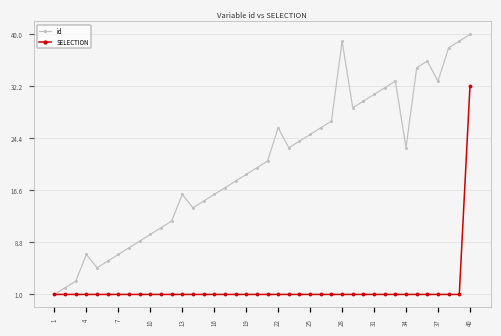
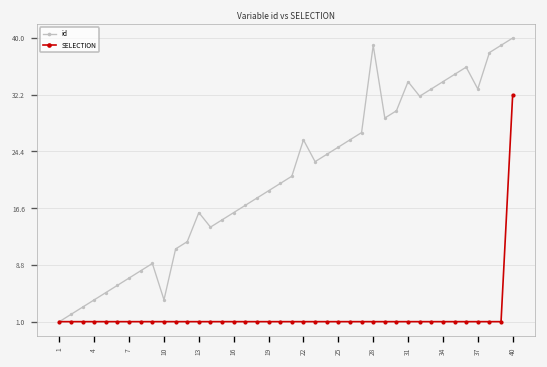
id, 4: 7 -> 4
id, 10: 10 -> 4
id, 31: 31 -> 34
id, 34: 23 -> 34
